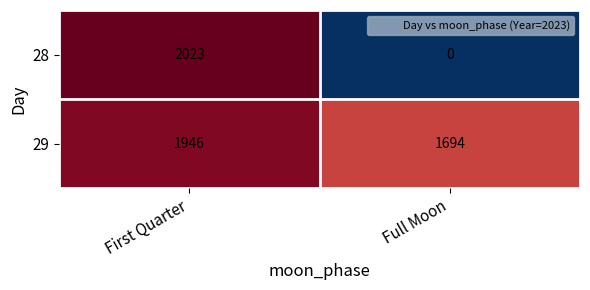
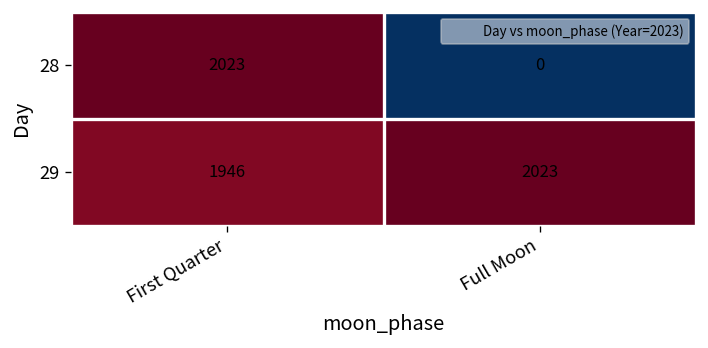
29, Full Moon: 1694 -> 2023
